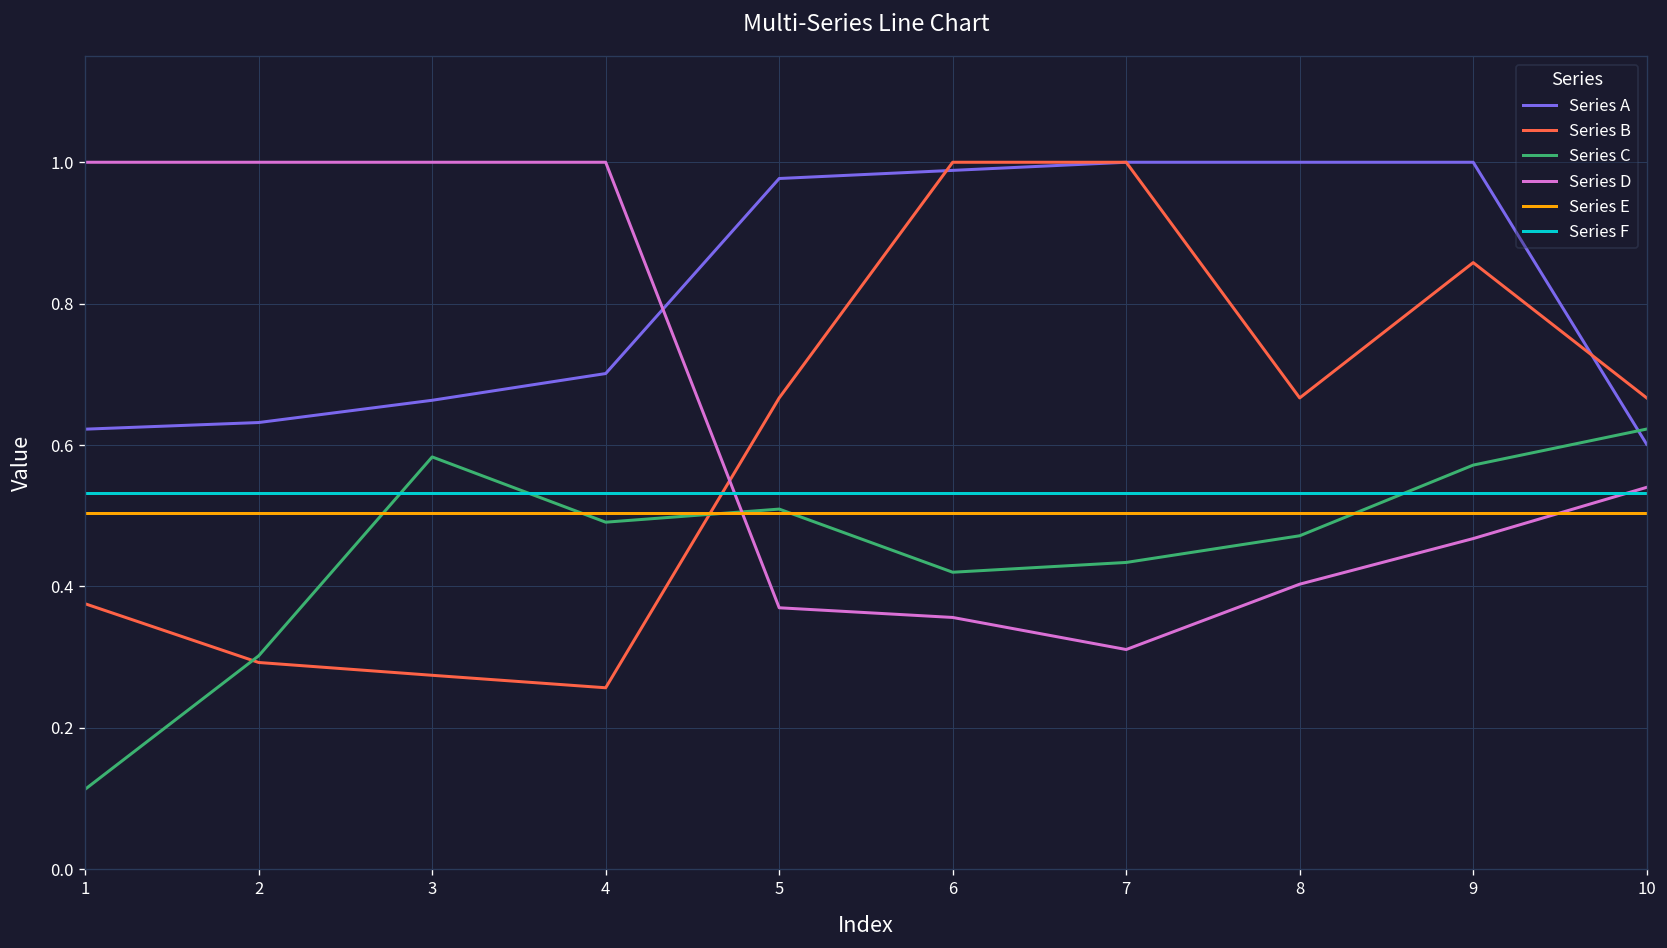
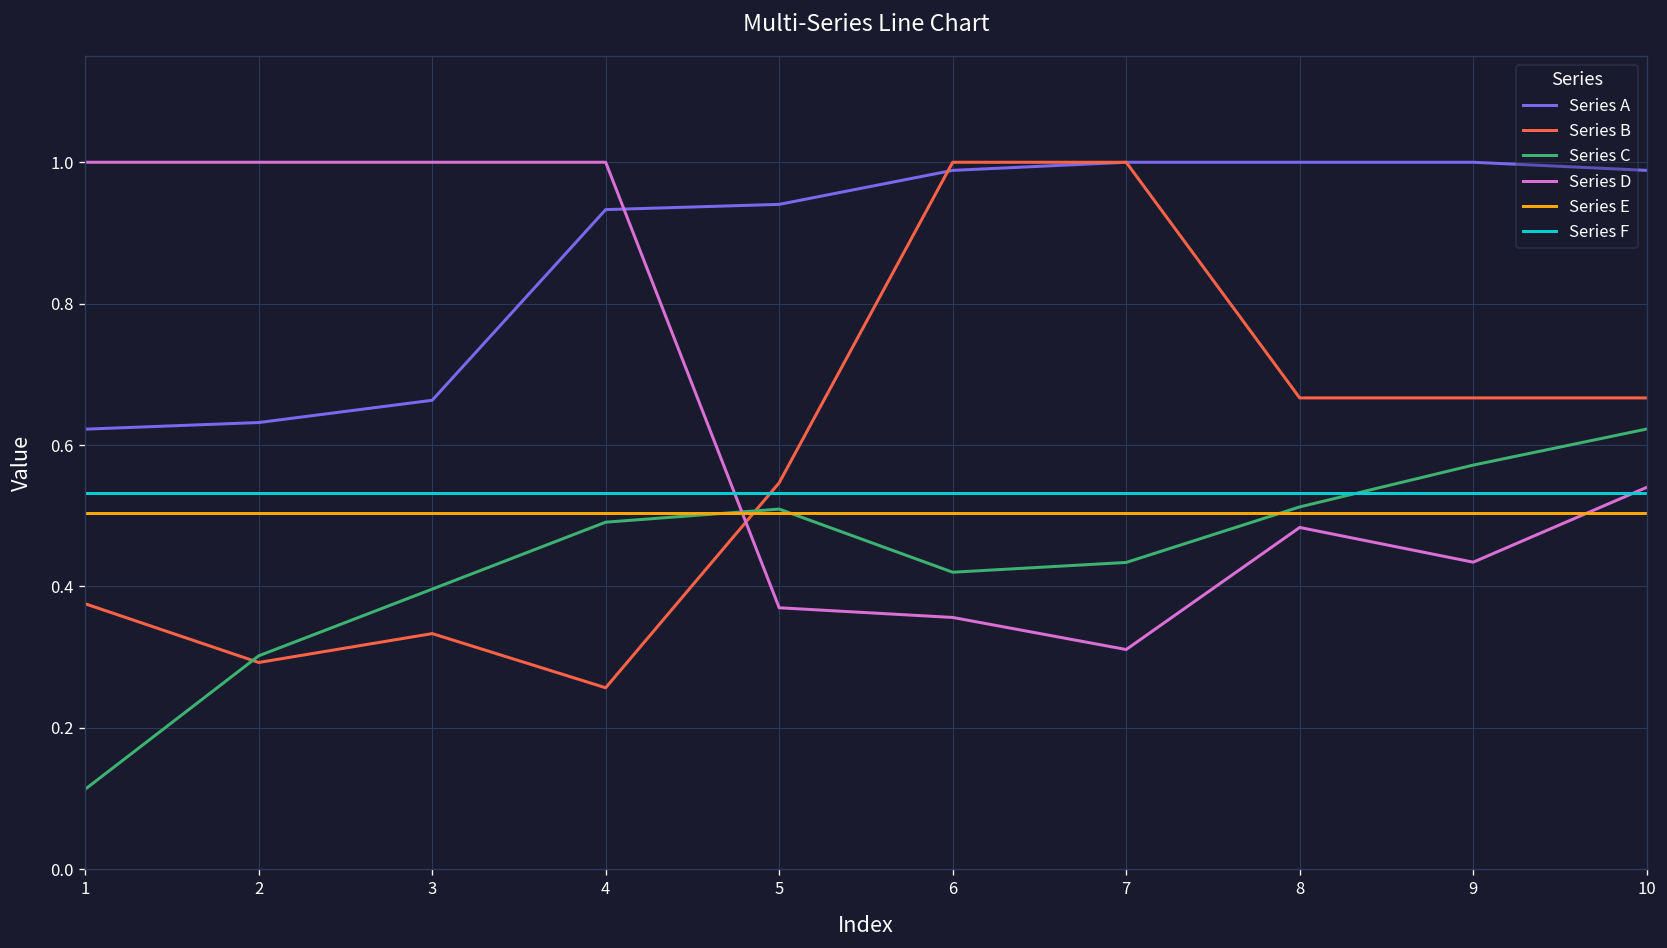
Series B, 3: 0.27 -> 0.33
Series C, 3: 0.58 -> 0.40
Series A, 4: 0.70 -> 0.93
Series A, 5: 0.98 -> 0.94
Series B, 5: 0.67 -> 0.55
Series C, 8: 0.47 -> 0.51
Series D, 8: 0.40 -> 0.48
Series B, 9: 0.86 -> 0.67
Series D, 9: 0.47 -> 0.43
Series A, 10: 0.60 -> 0.99
